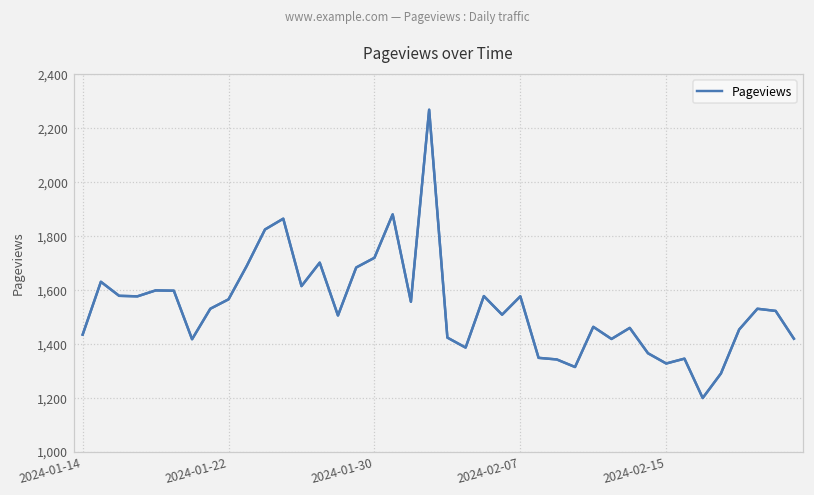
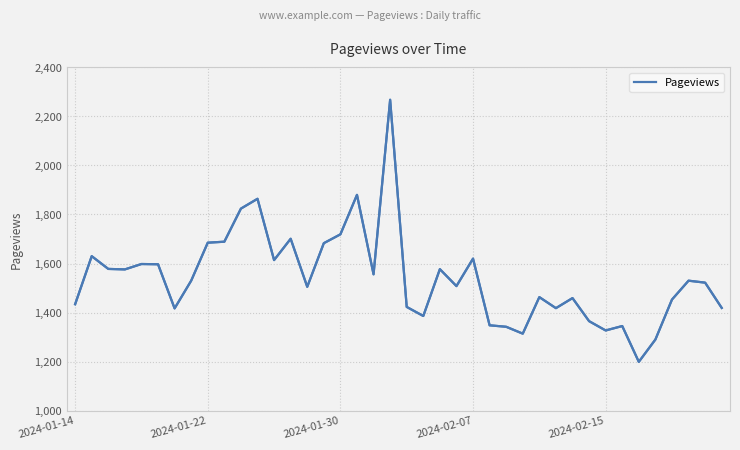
2024-01-22: 1,570 -> 1,690
2024-02-07: 1,580 -> 1,620
